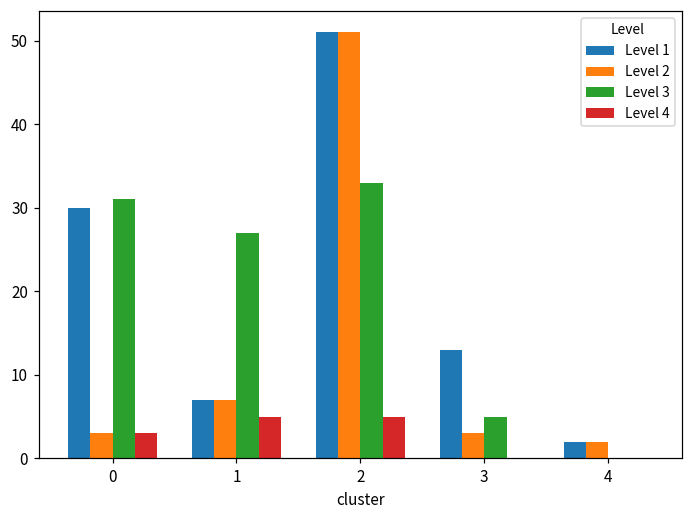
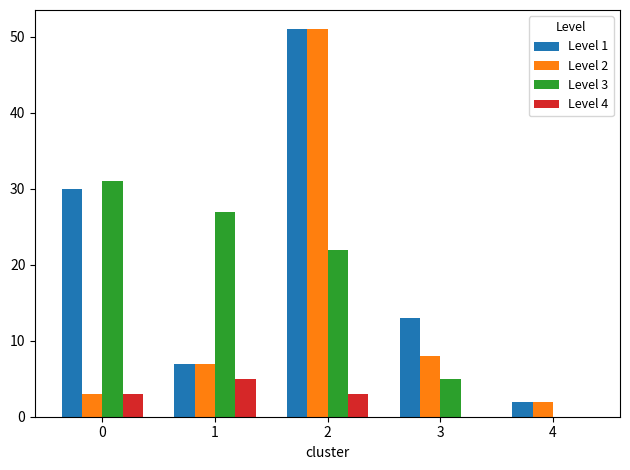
Level 3, 2: 33 -> 22
Level 4, 2: 5 -> 3
Level 2, 3: 3 -> 8
